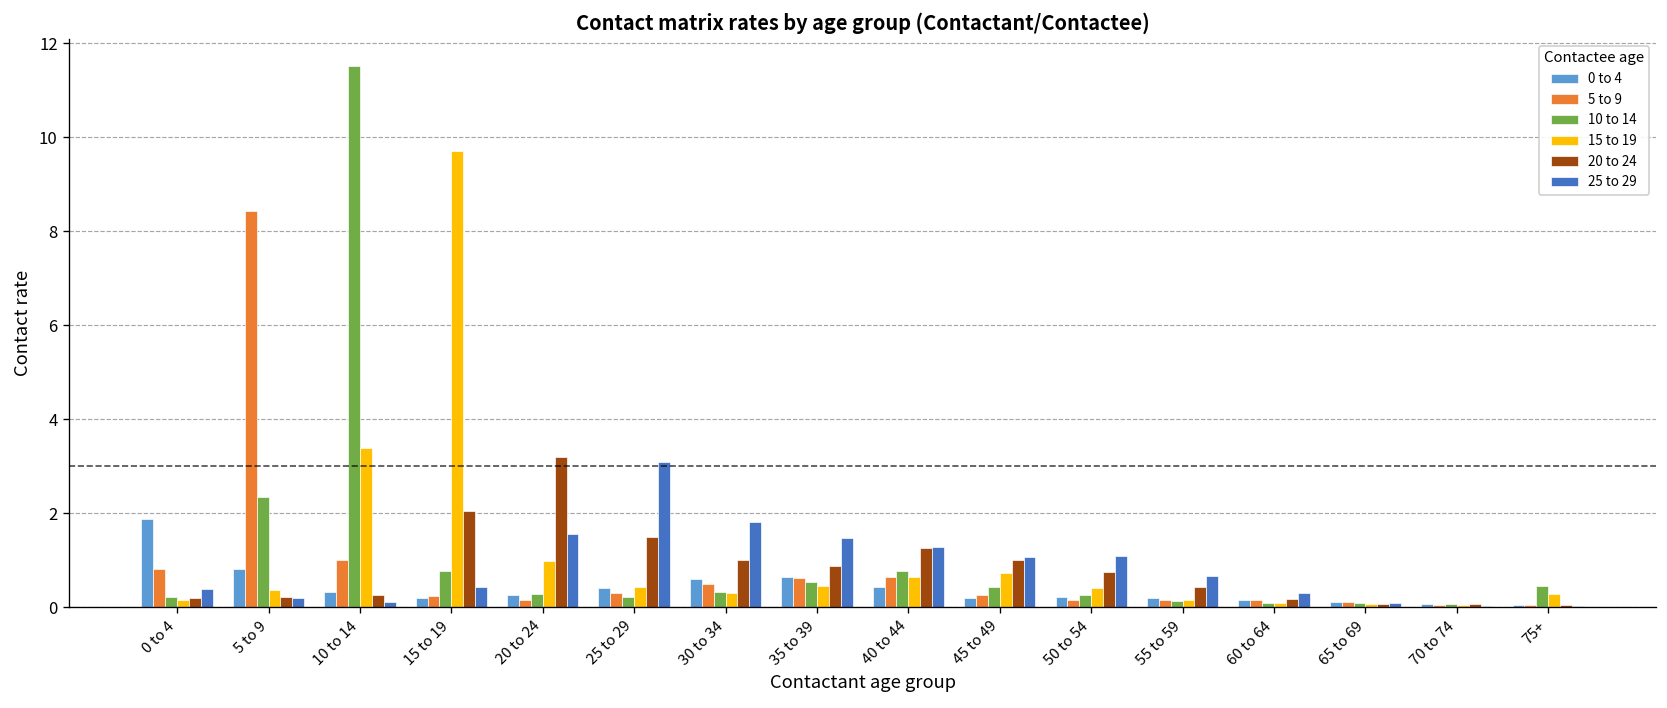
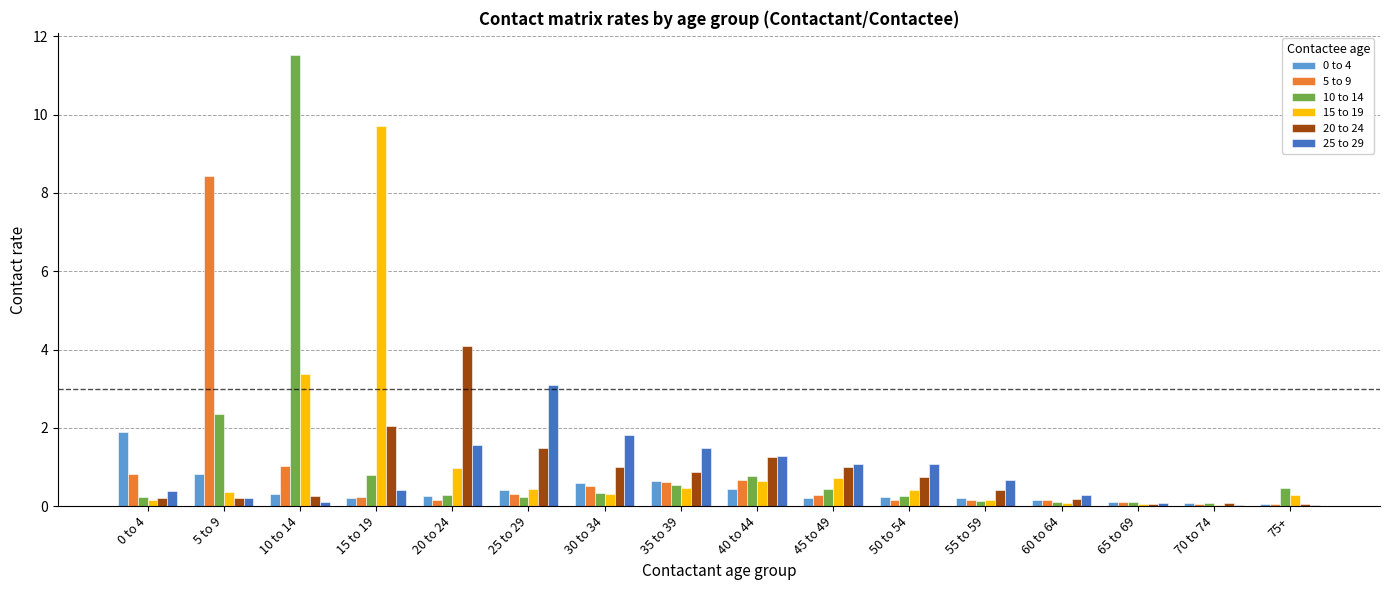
20 to 24, 20 to 24: 3.2 -> 4.1
